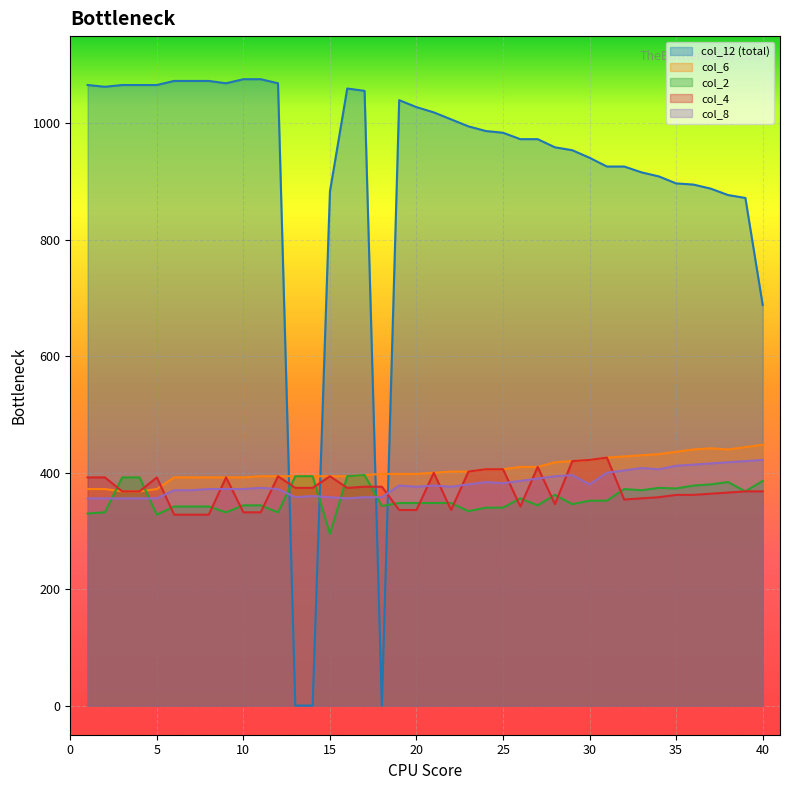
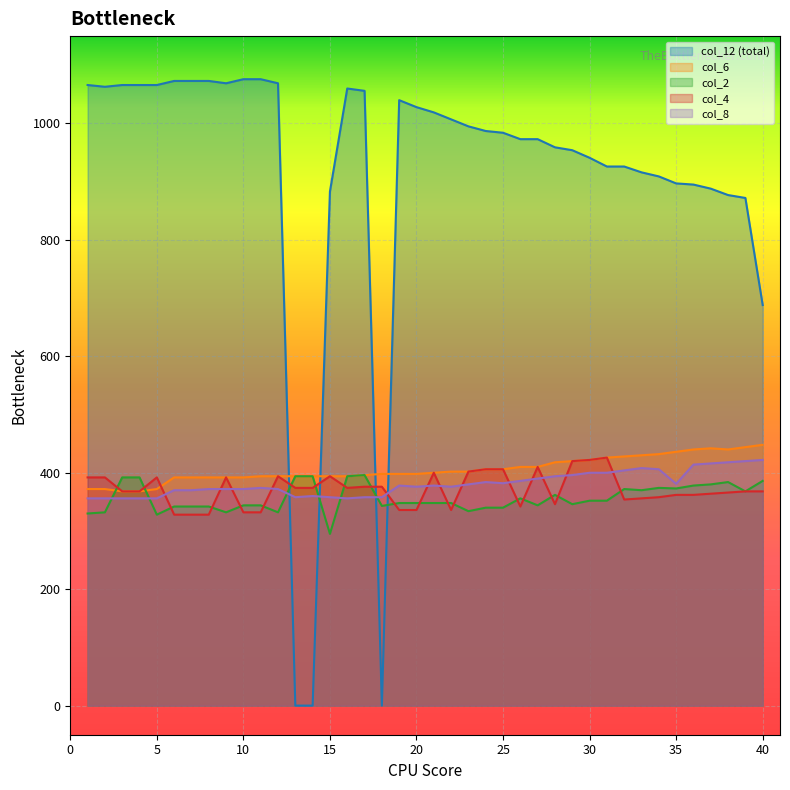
col_8, 30: 380 -> 400
col_8, 35: 410 -> 380
